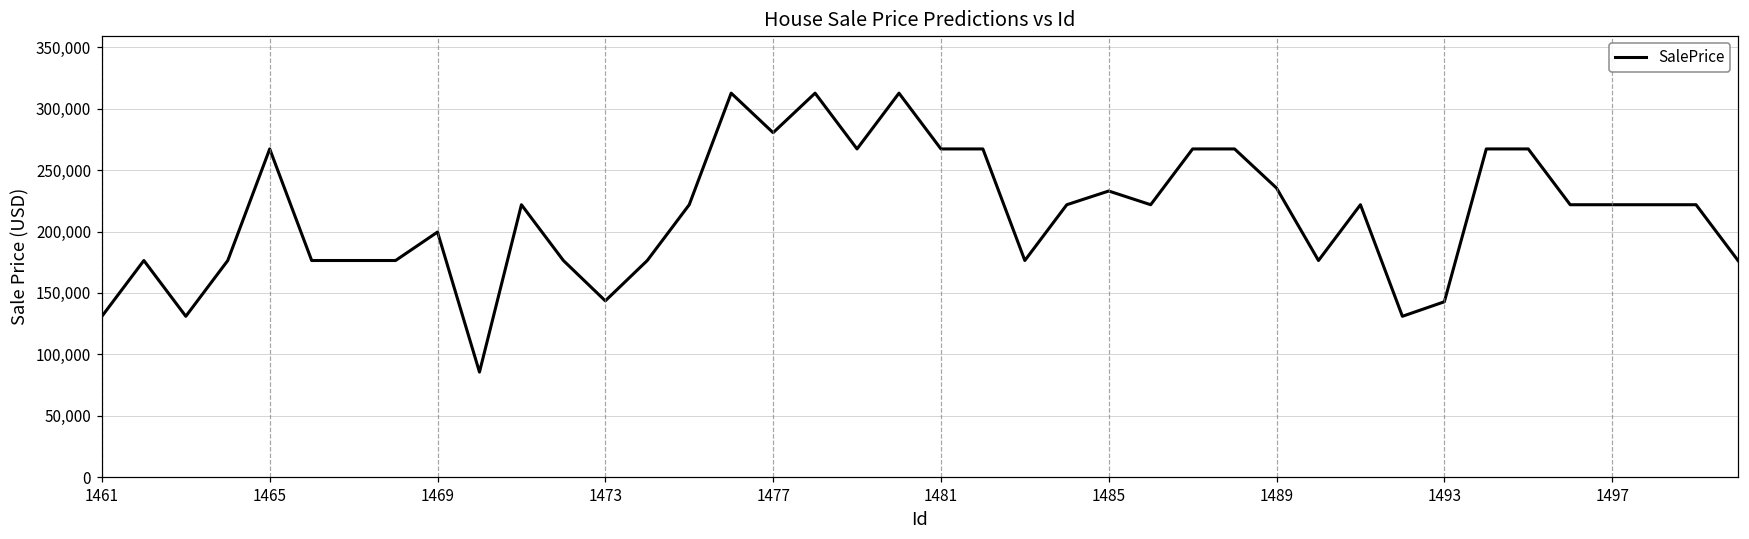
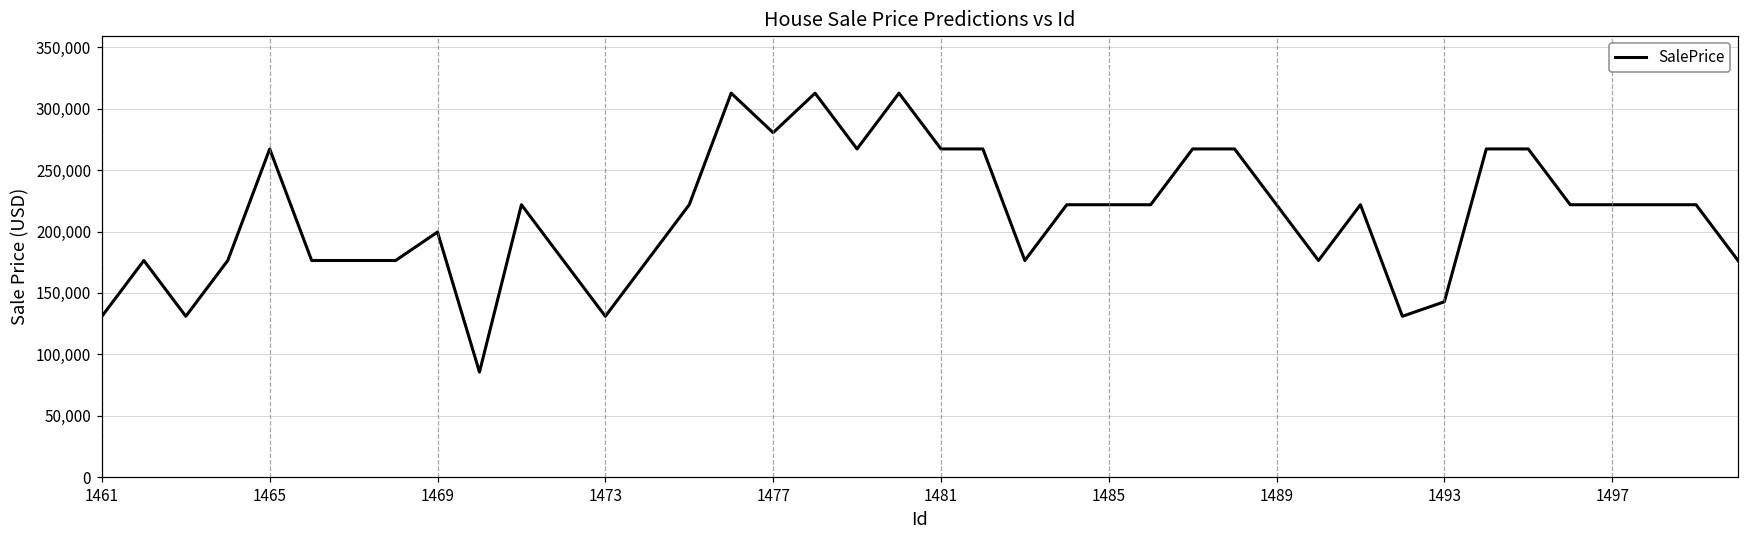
1473: 144,000 -> 131,000
1485: 233,000 -> 222,000
1489: 235,000 -> 222,000
